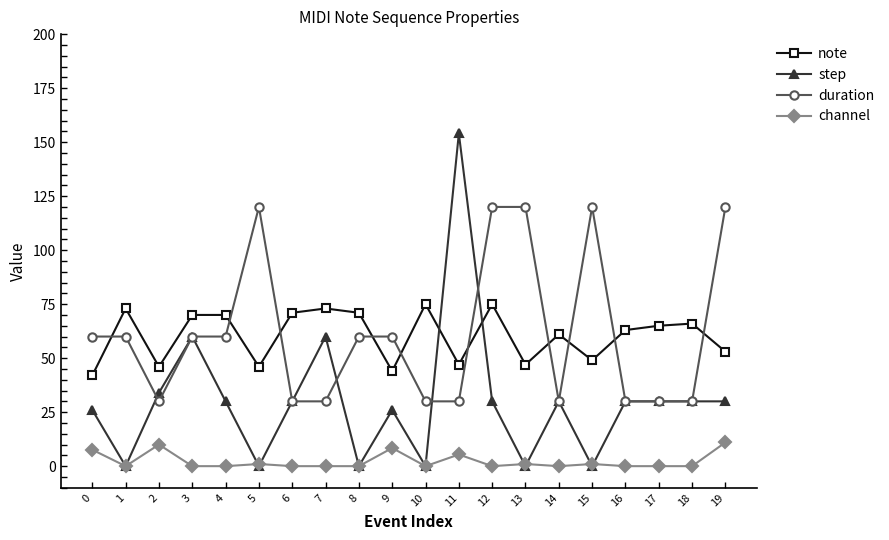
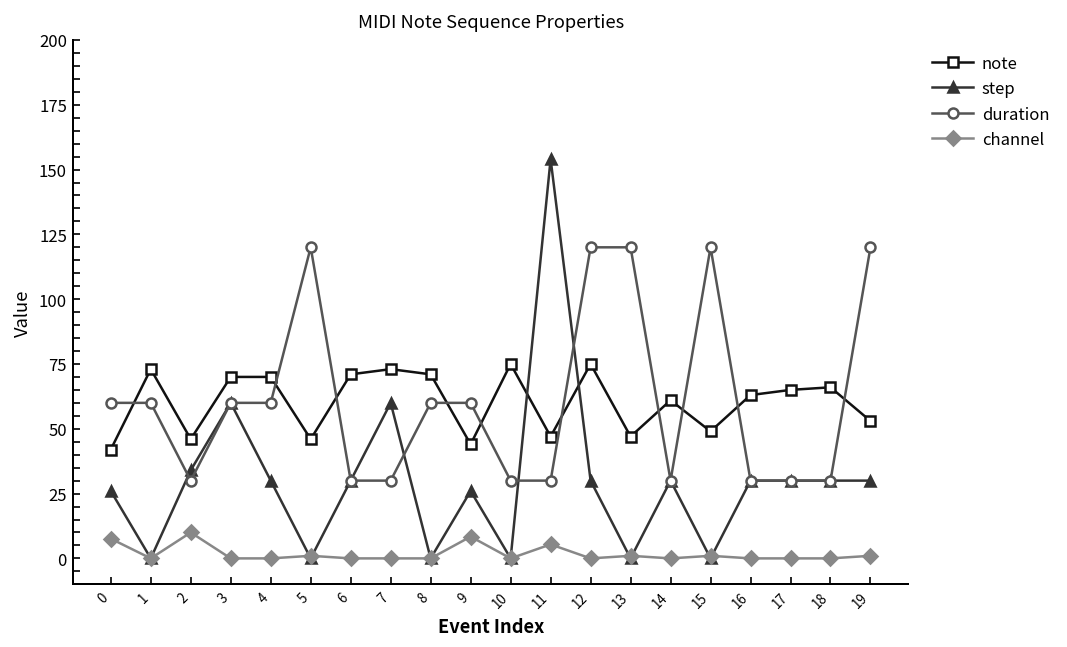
channel, 19: 11 -> 1
